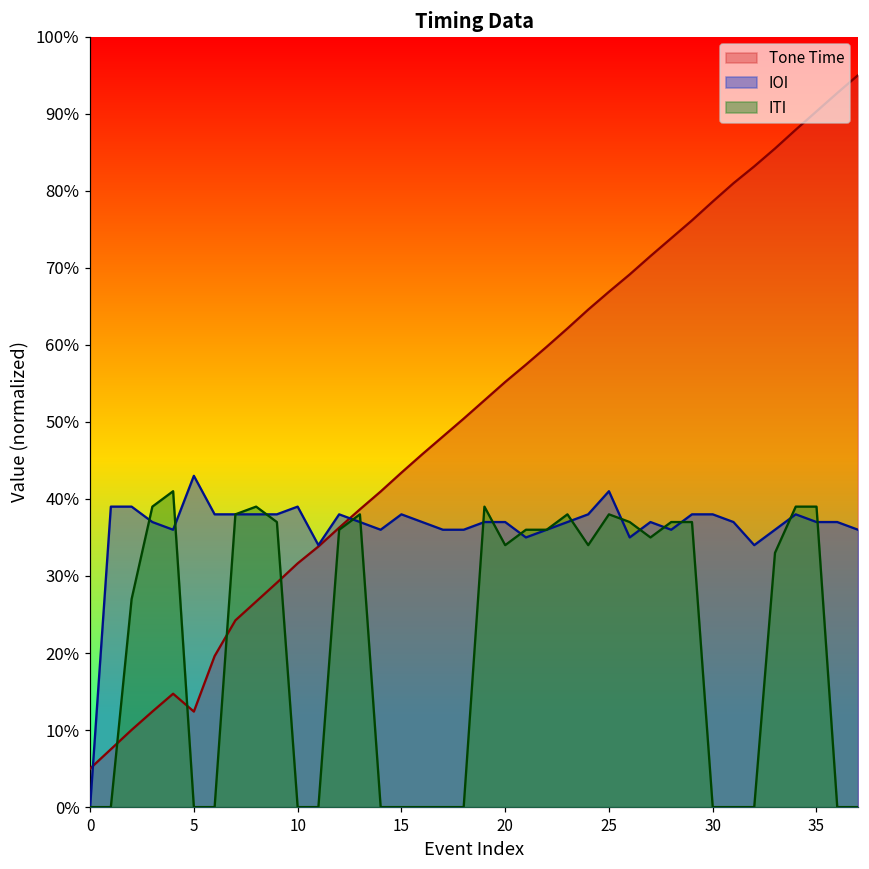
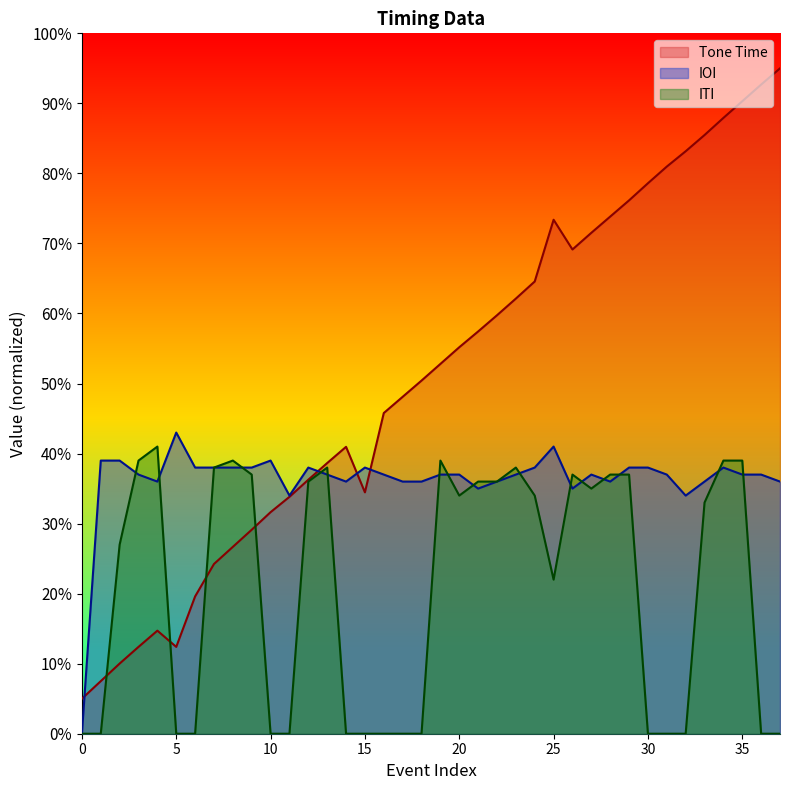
Tone Time, 15: 43% -> 34%
Tone Time, 25: 67% -> 73%
ITI, 25: 38% -> 22%
